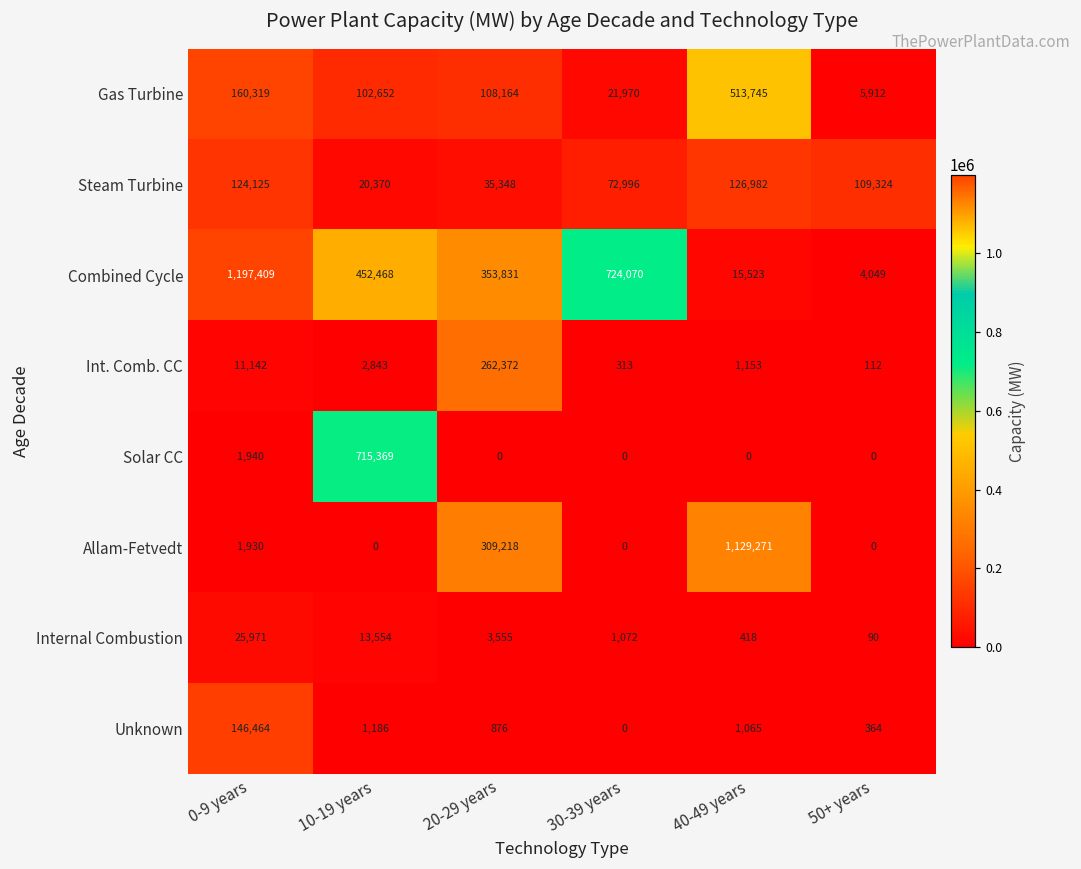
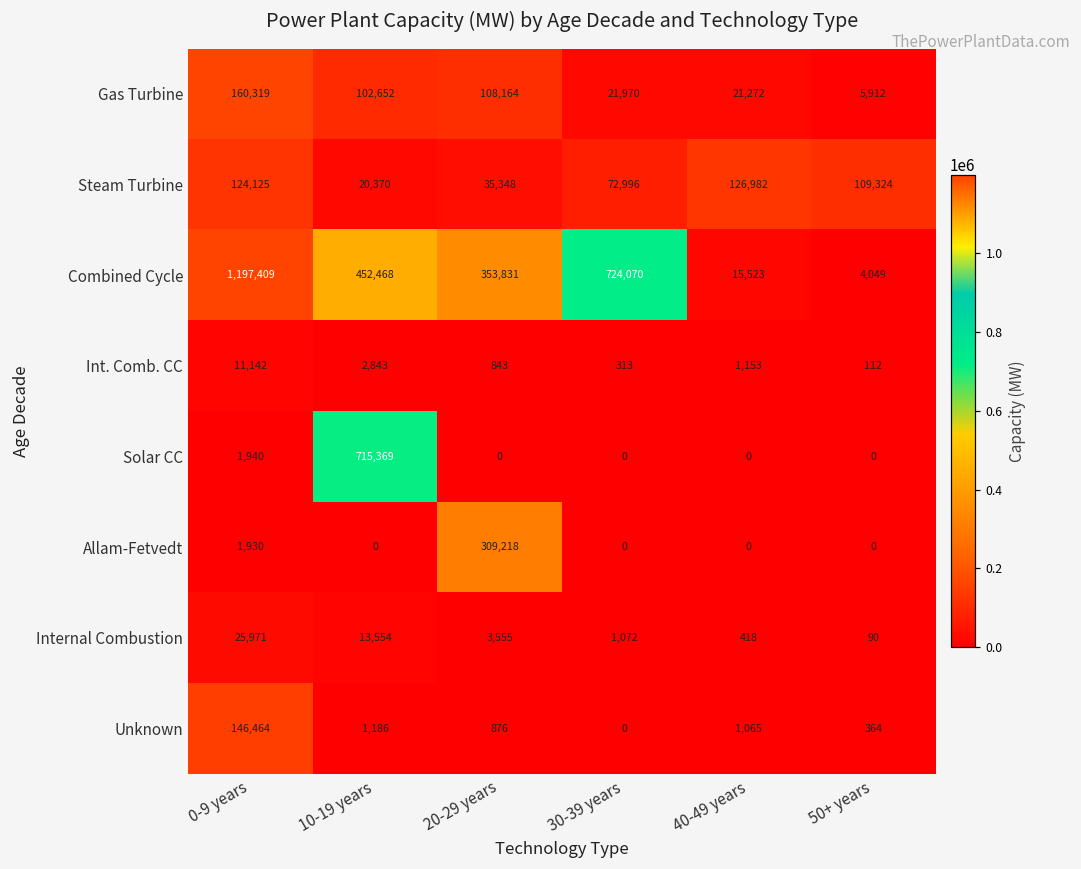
Gas Turbine, 40-49 years: 513,745 -> 21,272
Int. Comb. CC, 20-29 years: 262,372 -> 843
Allam-Fetvedt, 40-49 years: 1,129,271 -> 0
